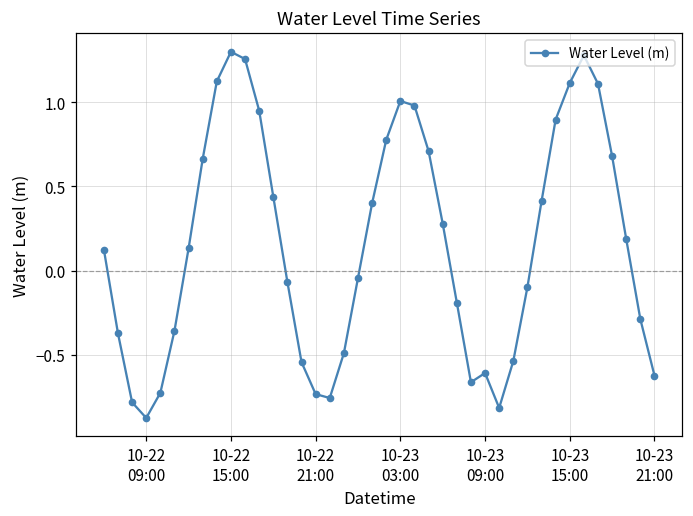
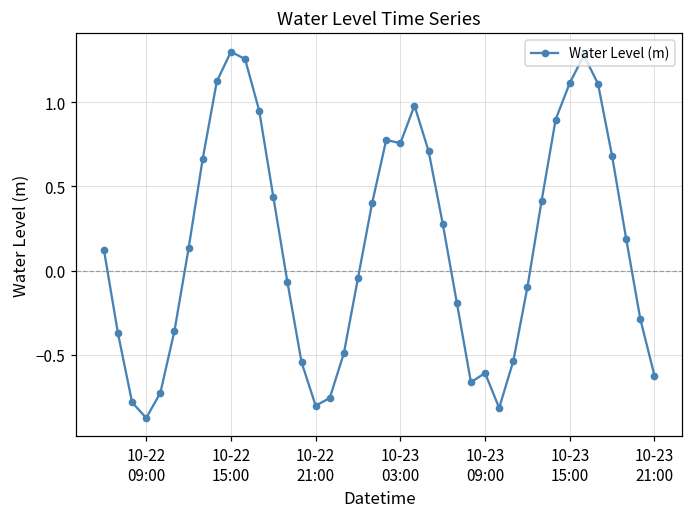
10-22 21:00: -0.73 -> -0.80
10-23 03:00: 1.01 -> 0.76
